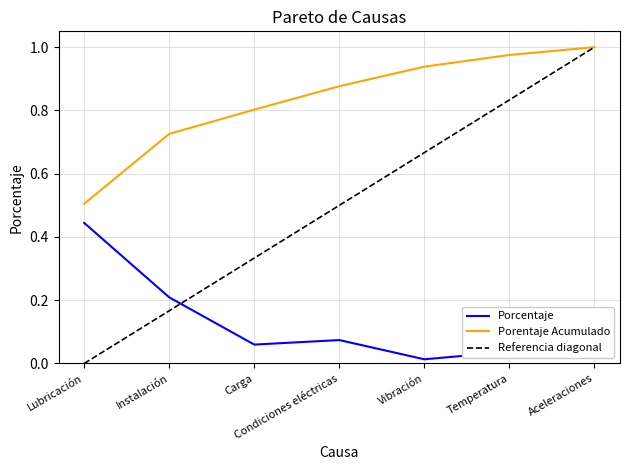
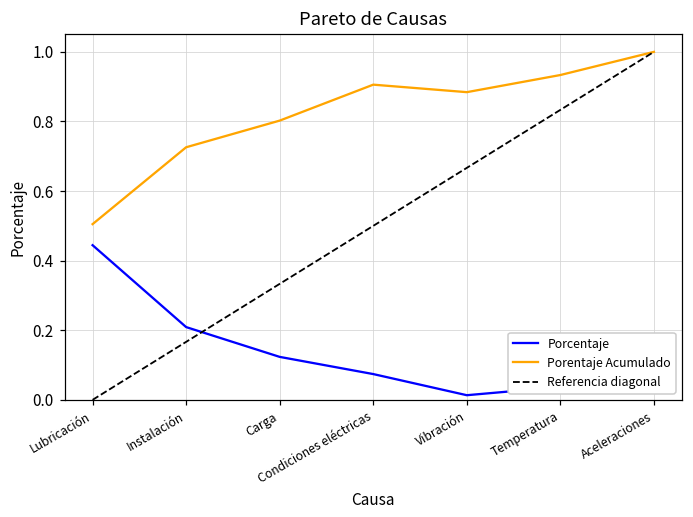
Porcentaje, Carga: 0.06 -> 0.12
Porentaje Acumulado, Condiciones eléctricas: 0.88 -> 0.91
Porentaje Acumulado, Vibración: 0.94 -> 0.88
Porentaje Acumulado, Temperatura: 0.98 -> 0.93
